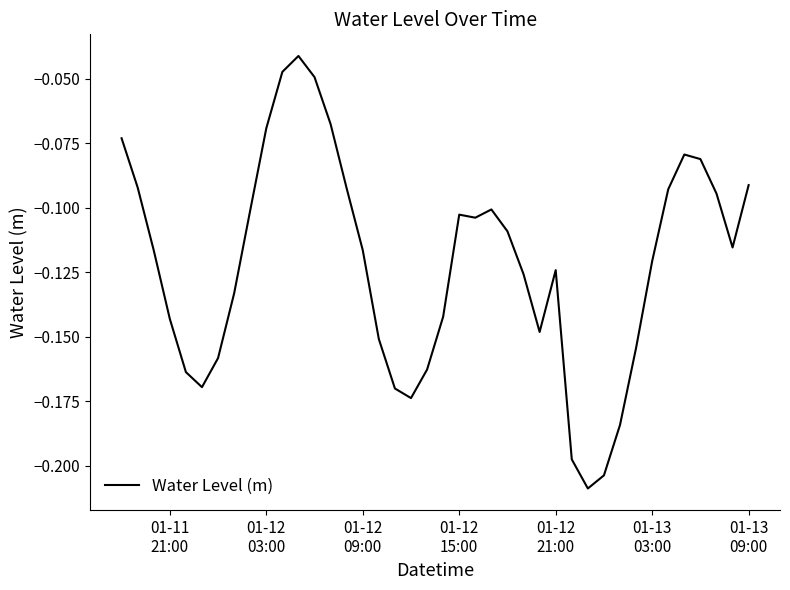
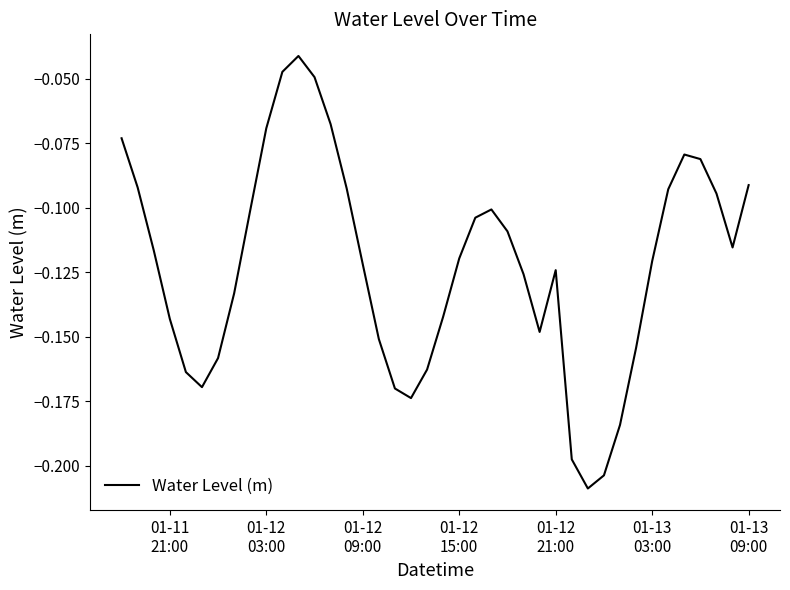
01-12 09:00: -0.116 -> -0.122
01-12 15:00: -0.103 -> -0.120
